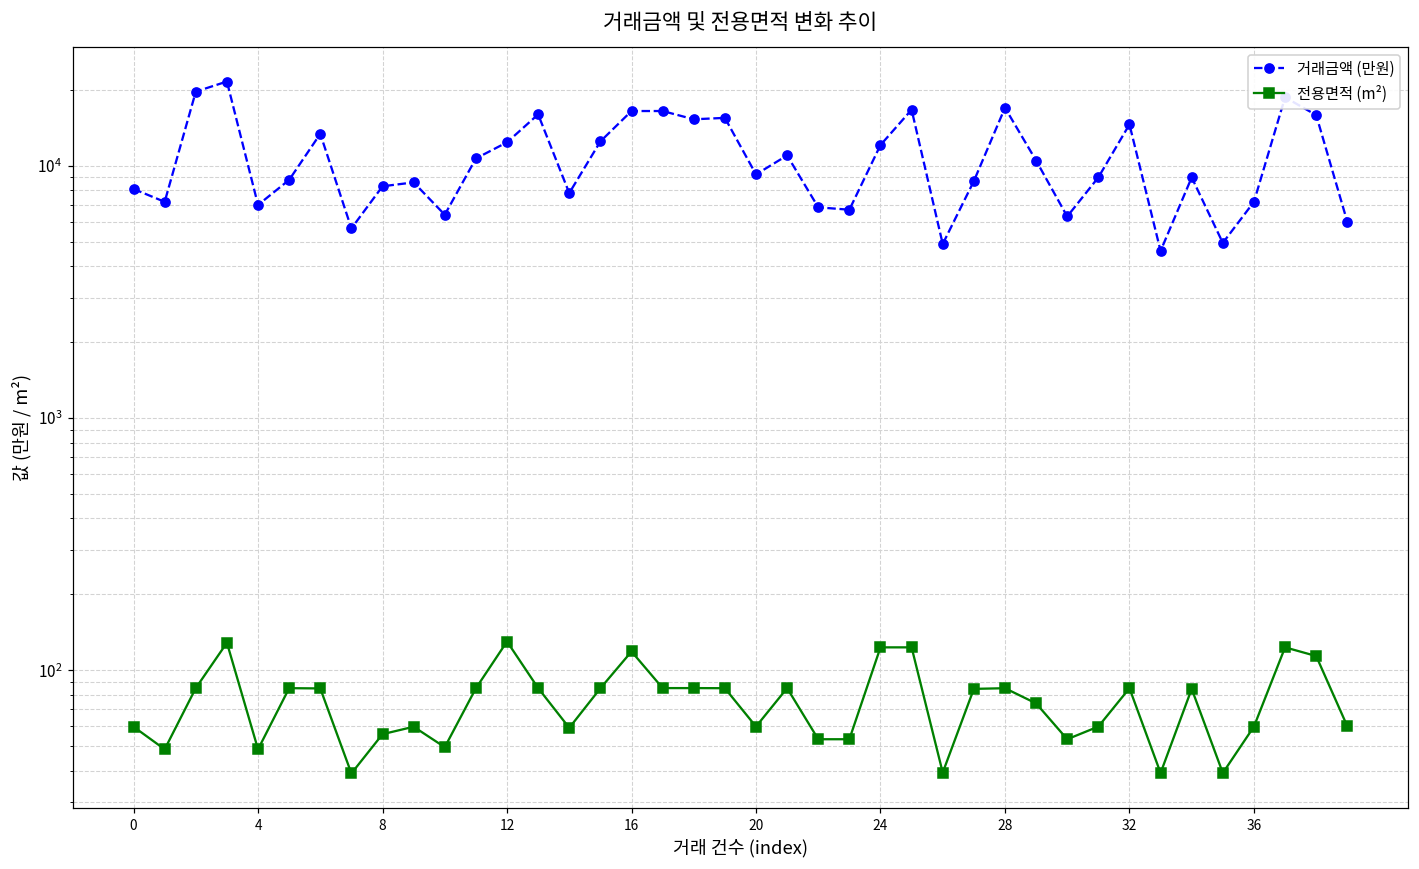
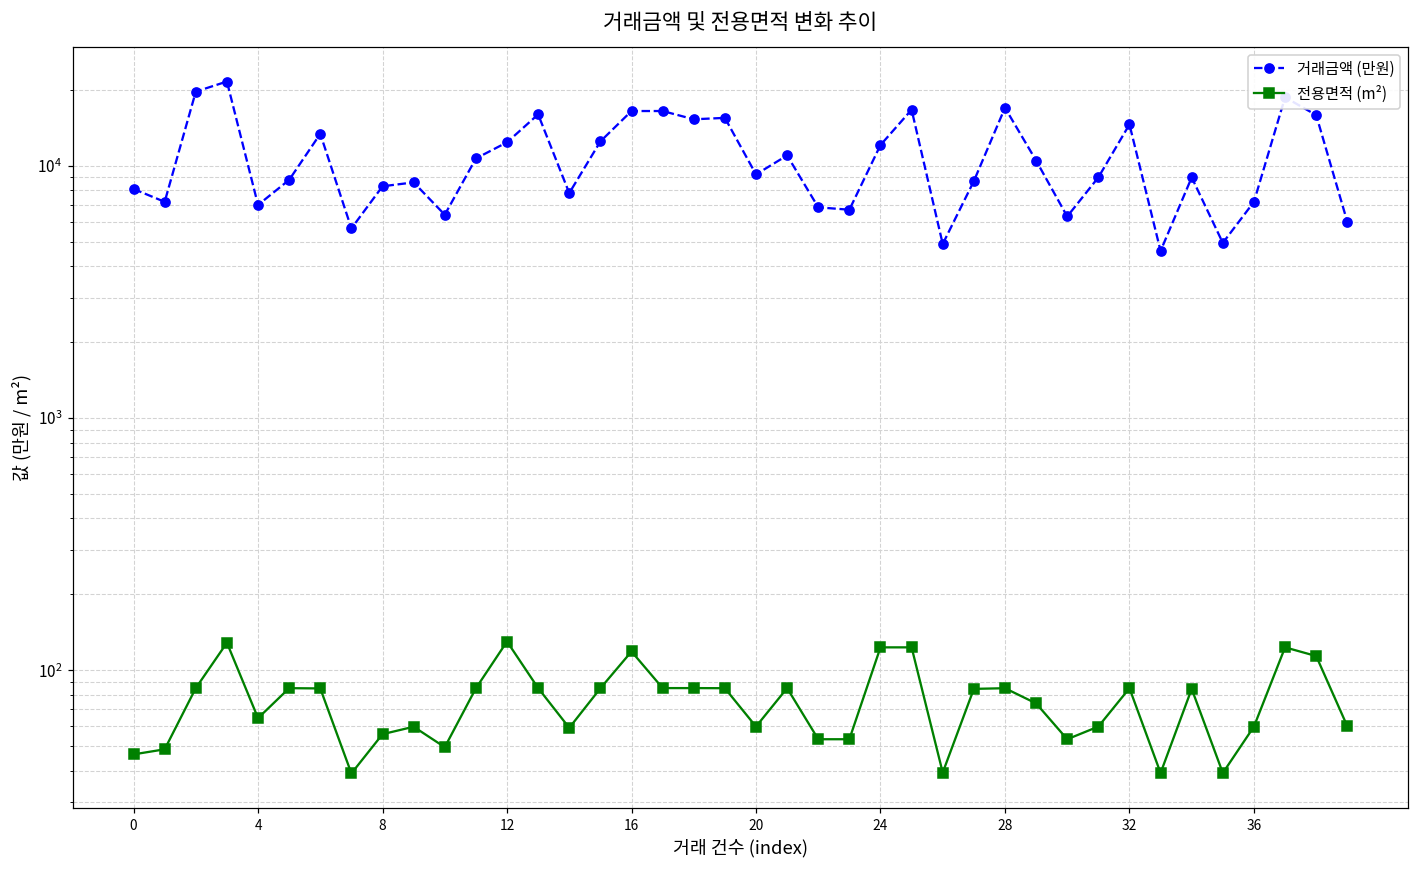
전용면적 (m²), 0: 60 -> 46
전용면적 (m²), 4: 49 -> 65
